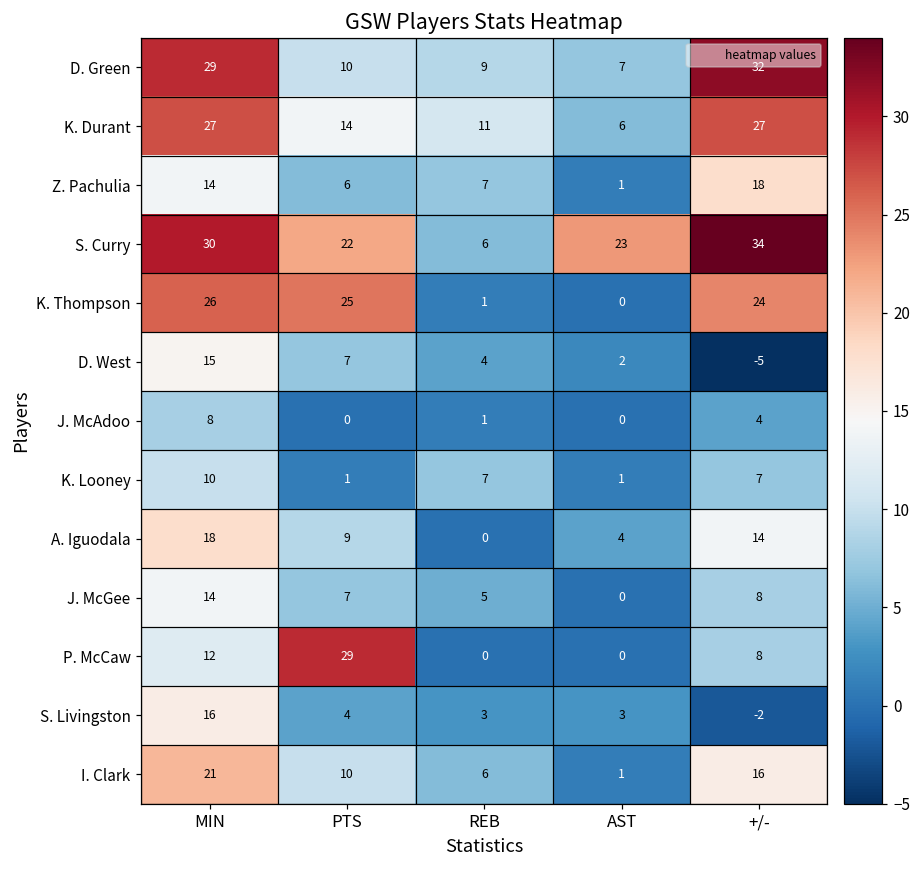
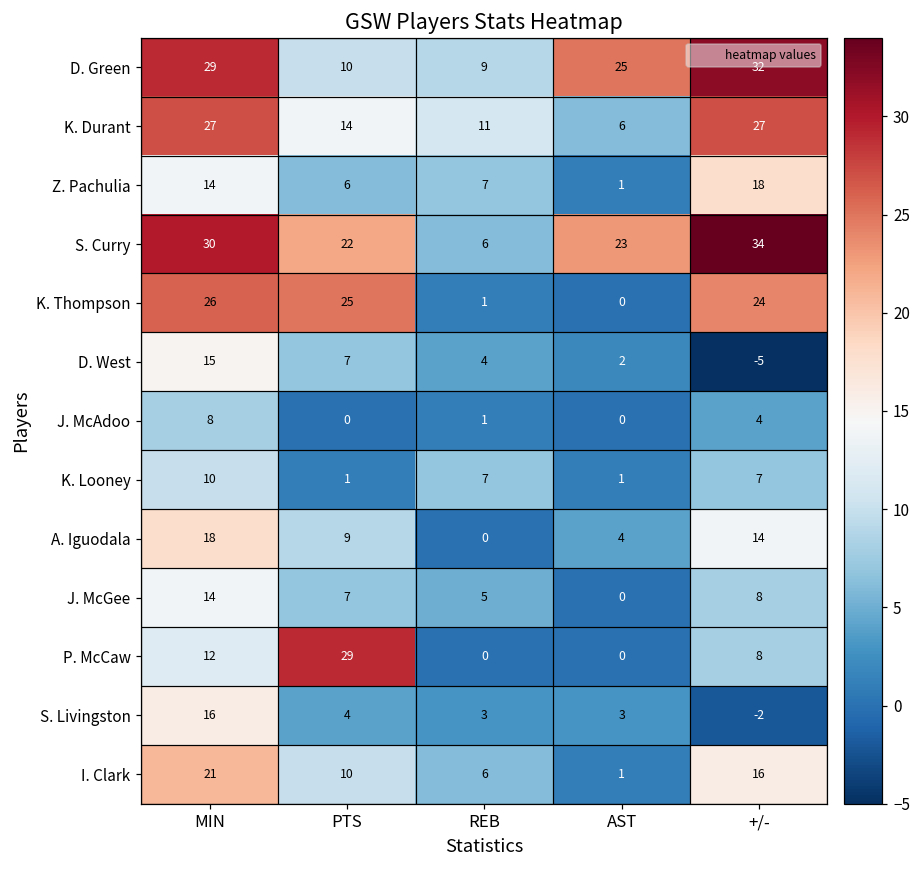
D. Green, AST: 7 -> 25
